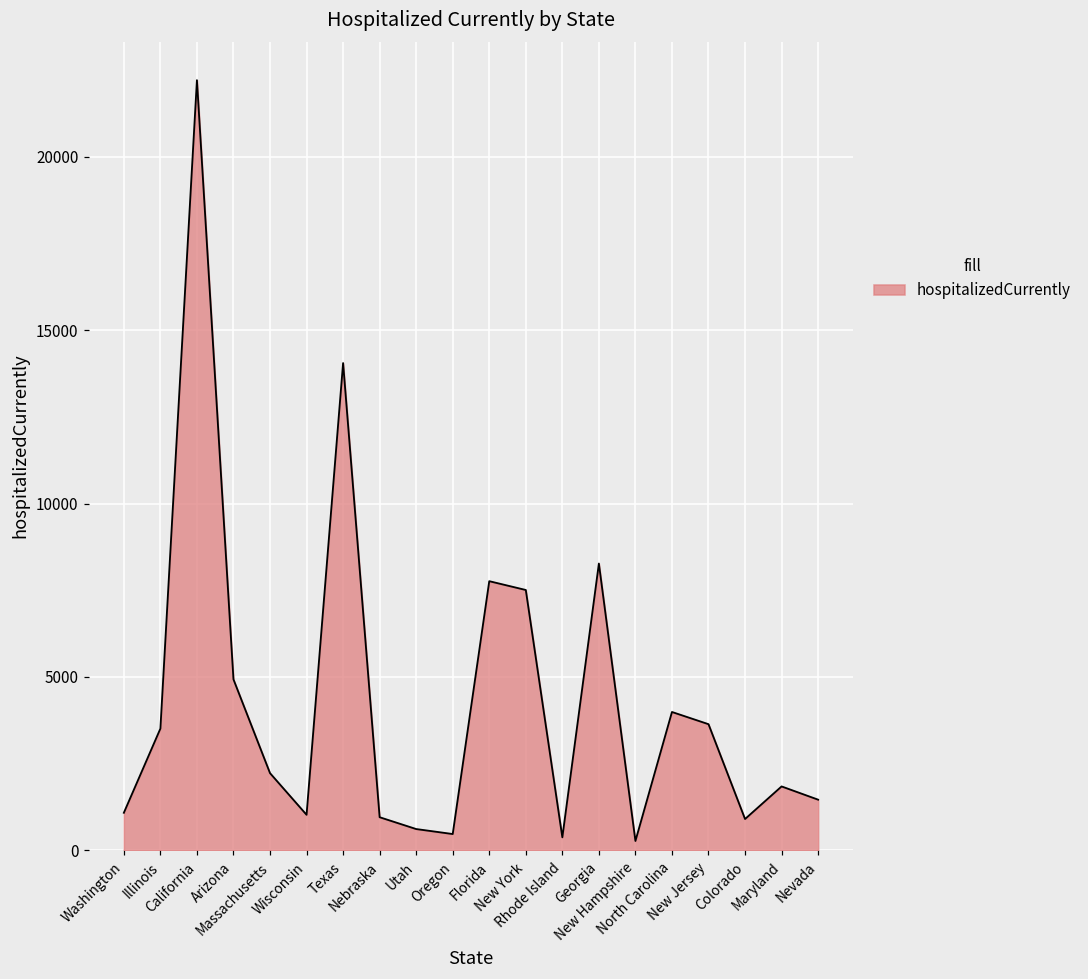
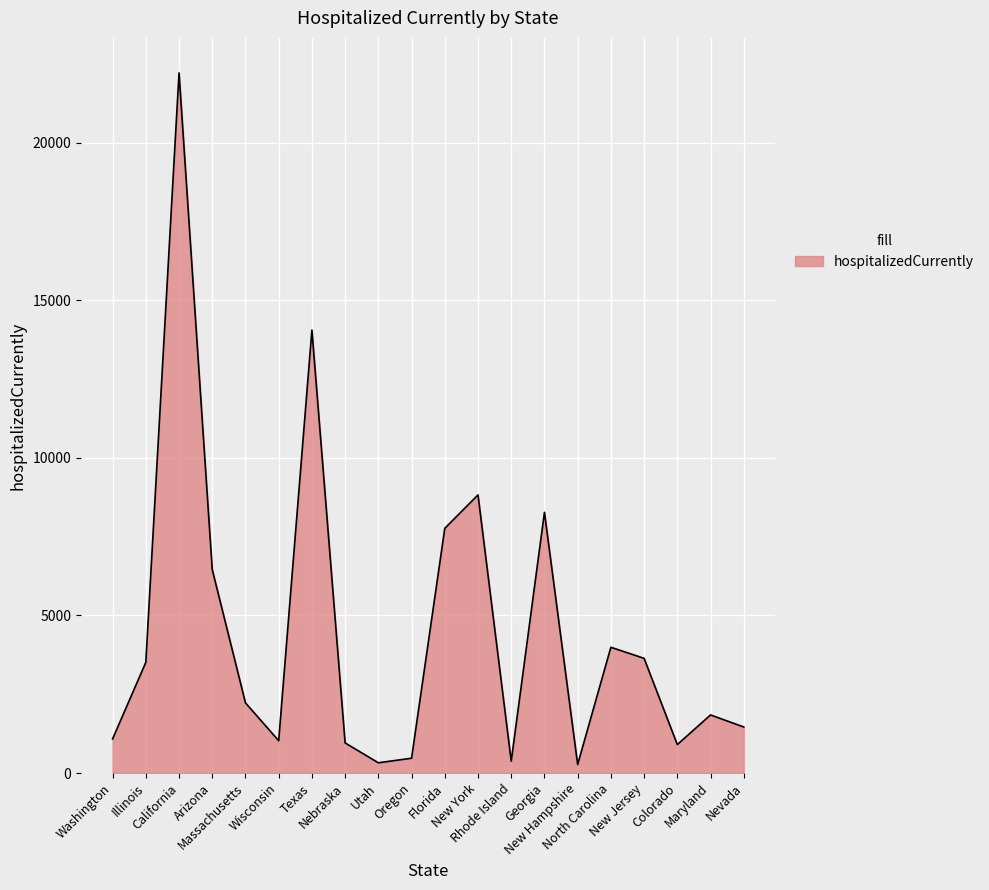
Arizona: 4900 -> 6500
Utah: 600 -> 300
New York: 7500 -> 8800
